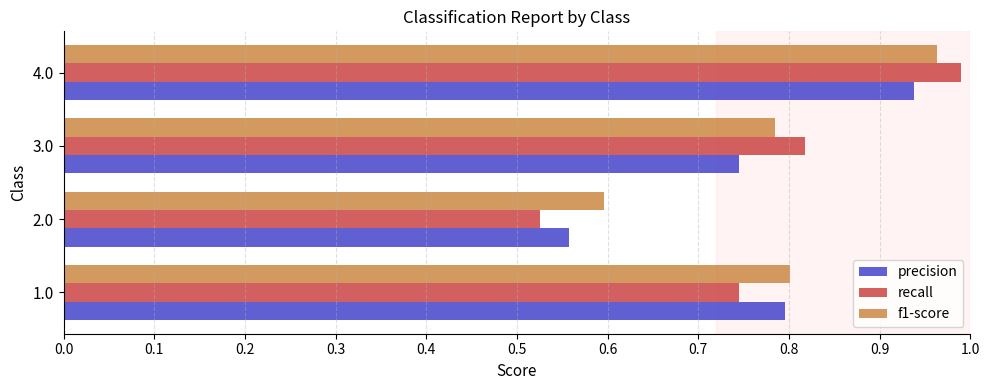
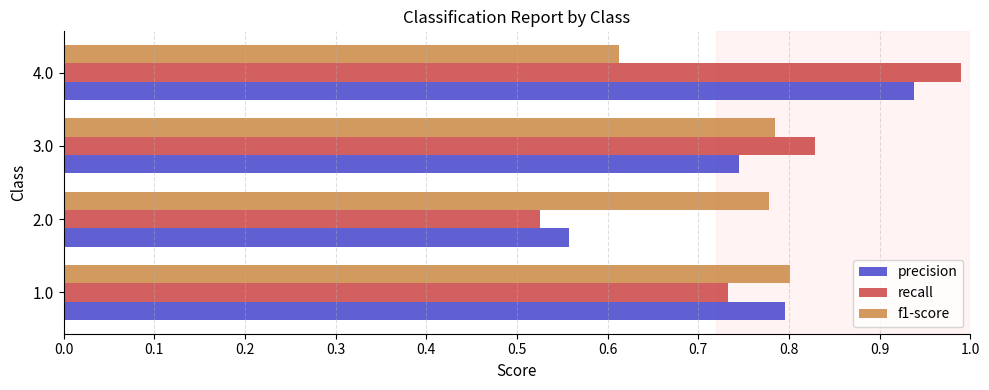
f1-score, 4.0: 0.96 -> 0.61
recall, 3.0: 0.82 -> 0.83
f1-score, 2.0: 0.60 -> 0.78
recall, 1.0: 0.75 -> 0.73
